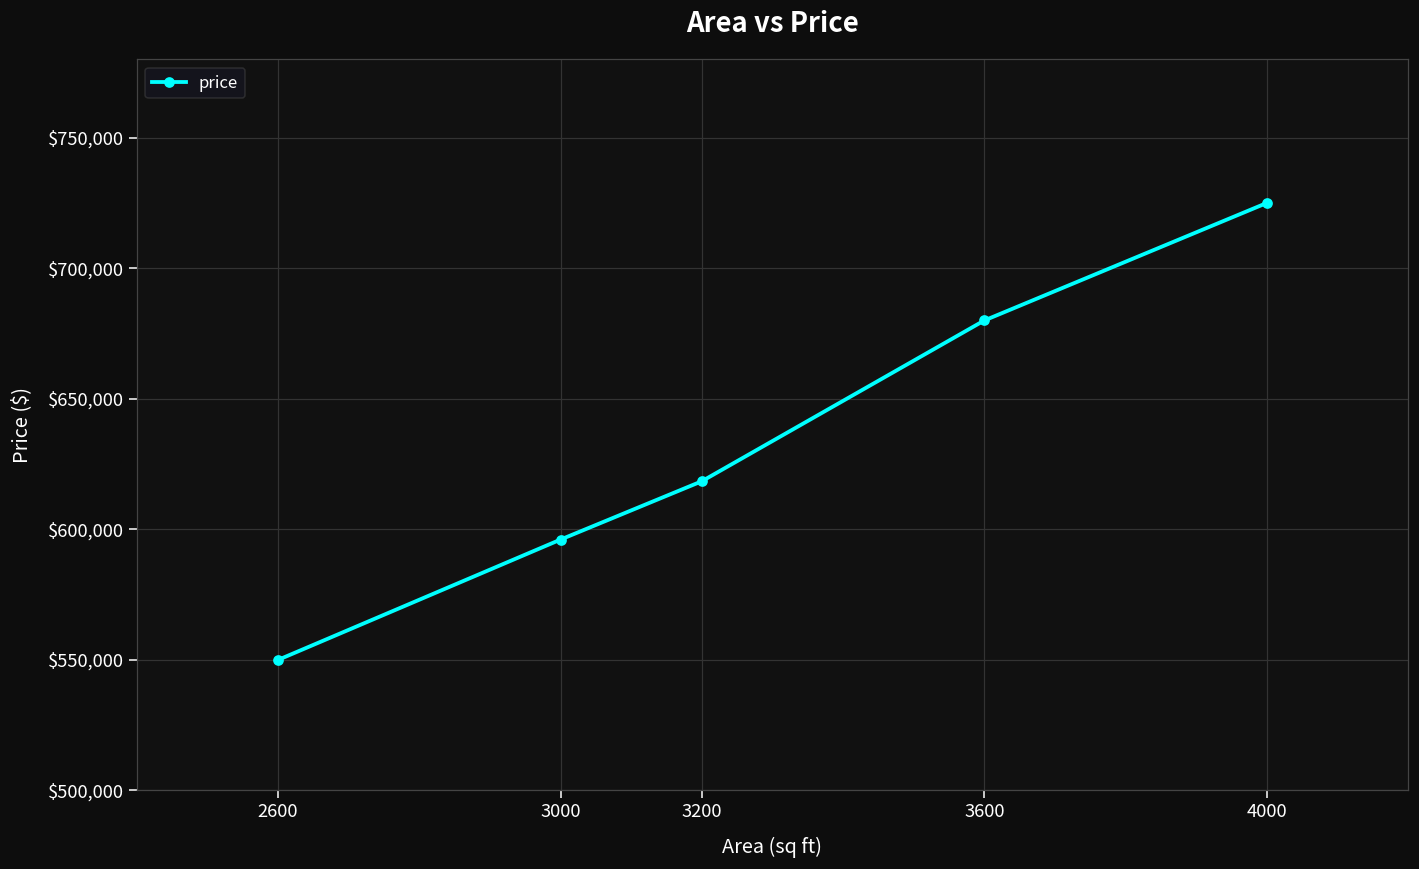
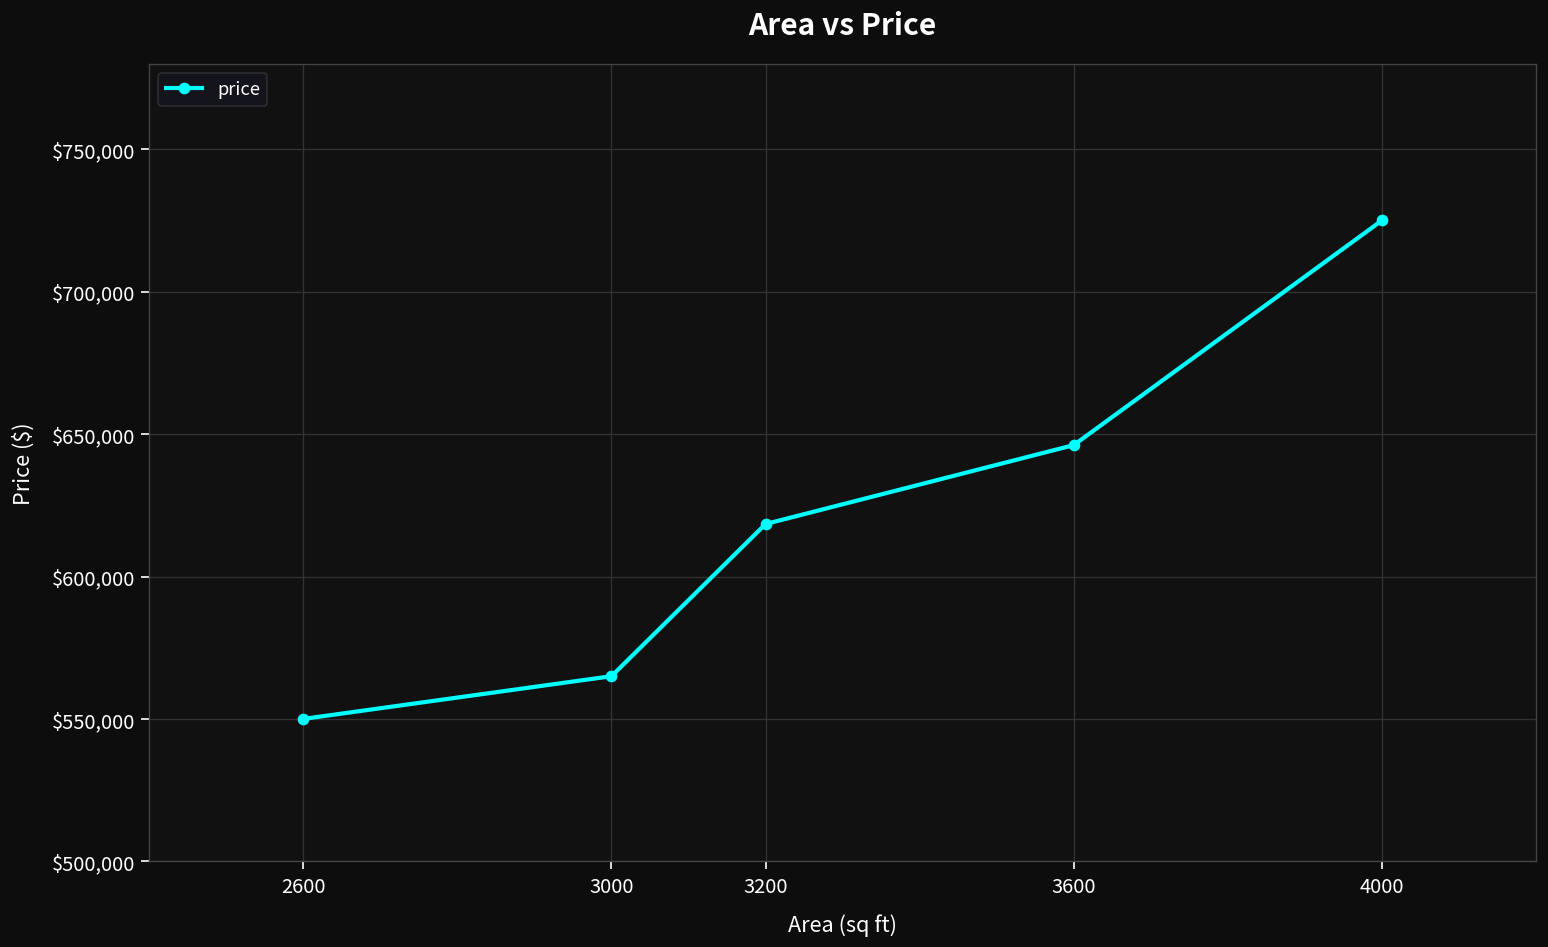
3000: $596,000 -> $565,000
3600: $680,000 -> $646,000
